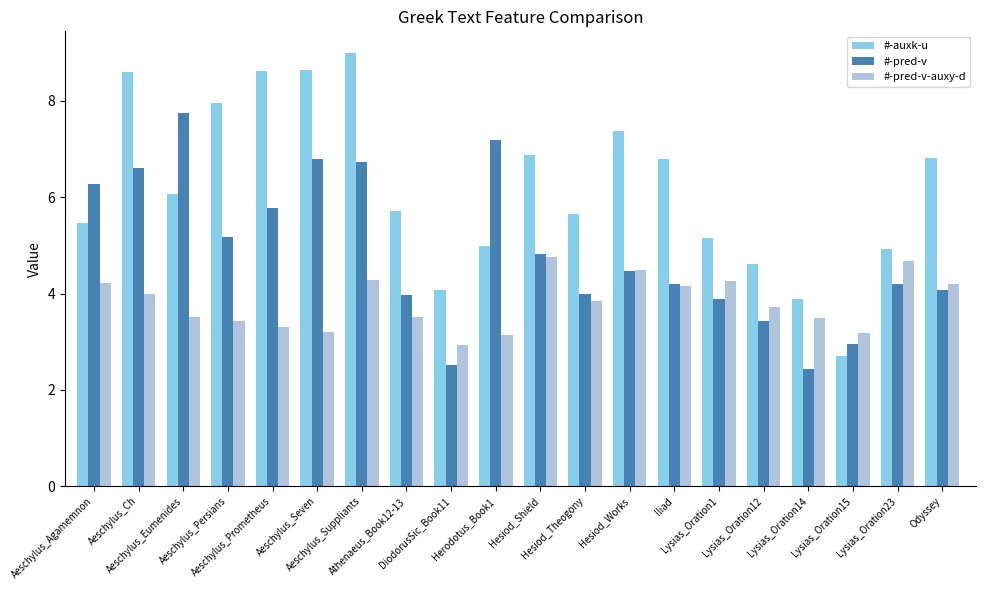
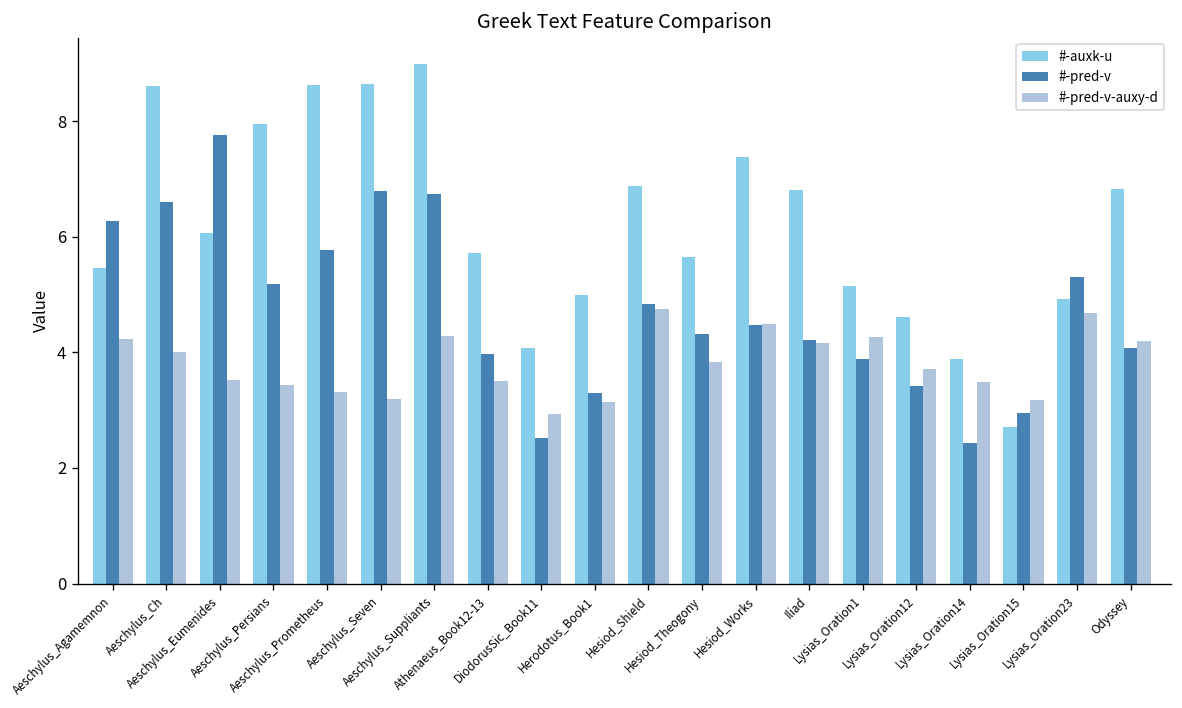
#-pred-v, Herodotus_Book1: 7.2 -> 3.3
#-pred-v, Hesiod_Theogony: 4.0 -> 4.3
#-pred-v, Lysias_Oration23: 4.2 -> 5.3
